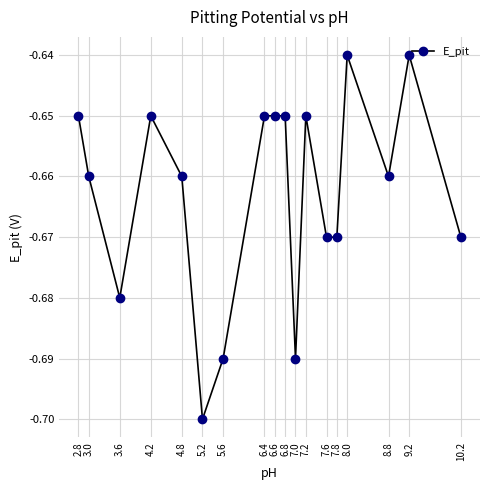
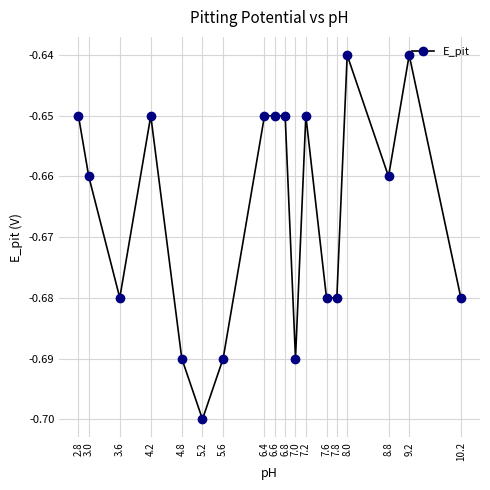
4.8: -0.66 -> -0.69
7.6: -0.67 -> -0.68
7.8: -0.67 -> -0.68
10.2: -0.67 -> -0.68
